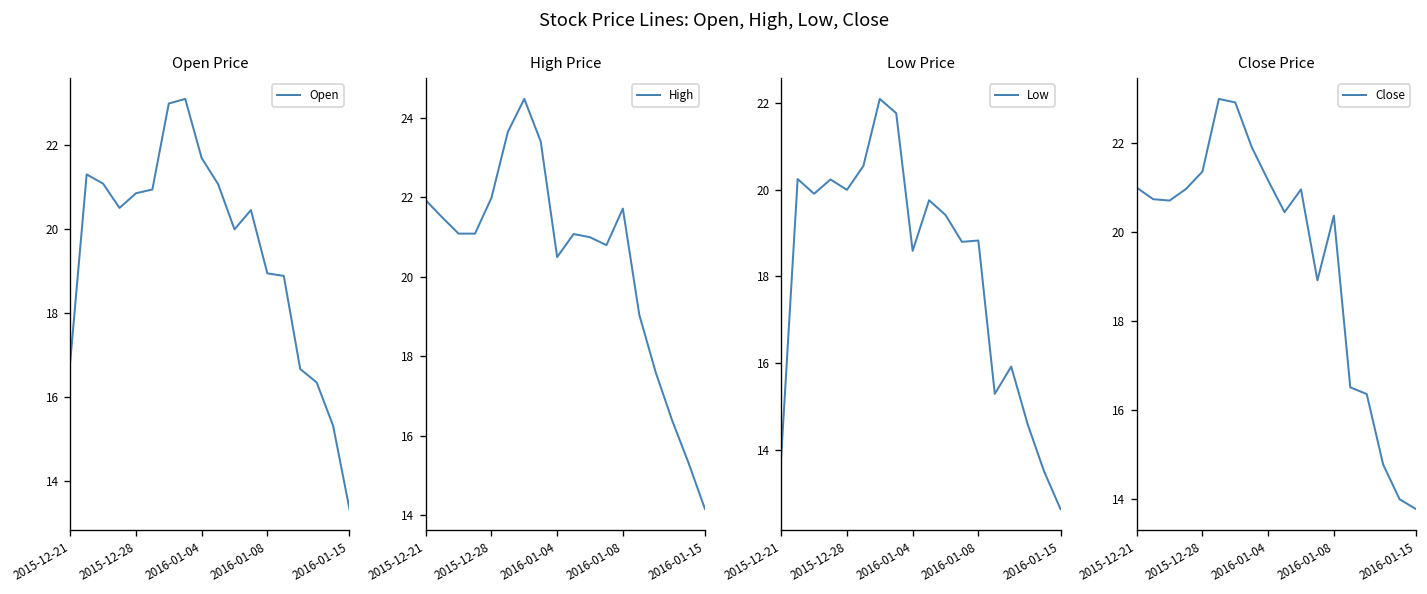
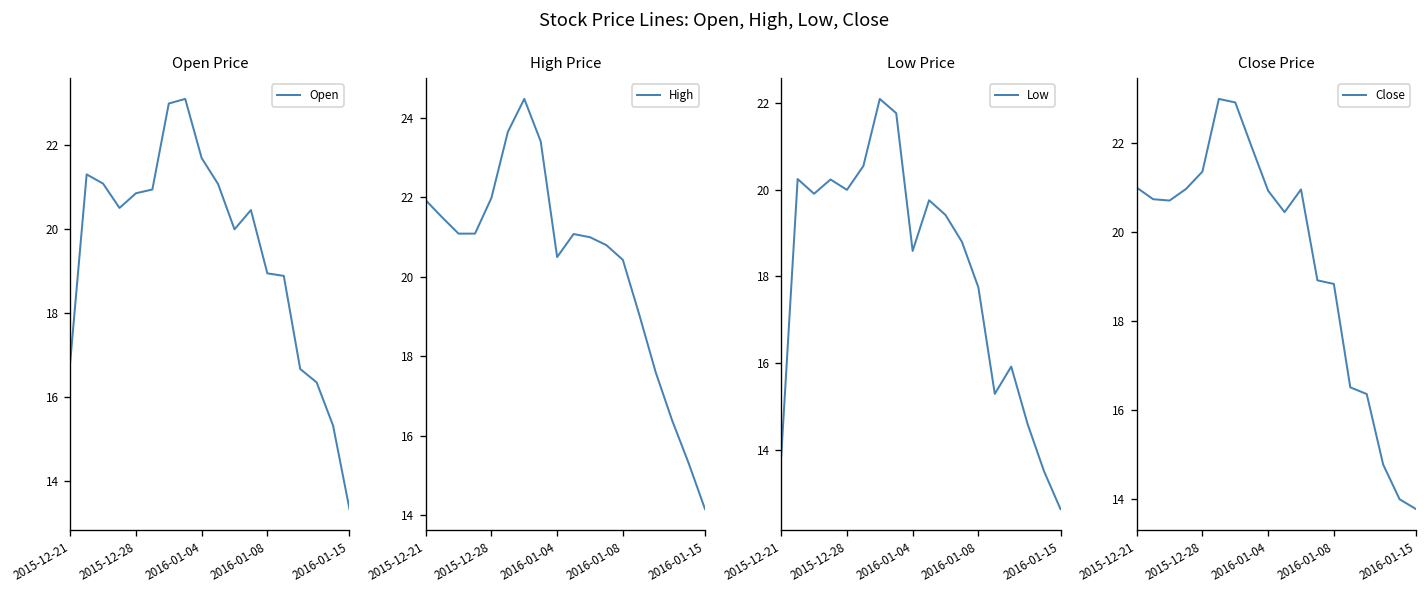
High Price, 2016-01-08: 21.7 -> 20.4
Low Price, 2016-01-08: 18.8 -> 17.8
Close Price, 2016-01-04: 21.2 -> 20.9
Close Price, 2016-01-08: 20.4 -> 18.8
